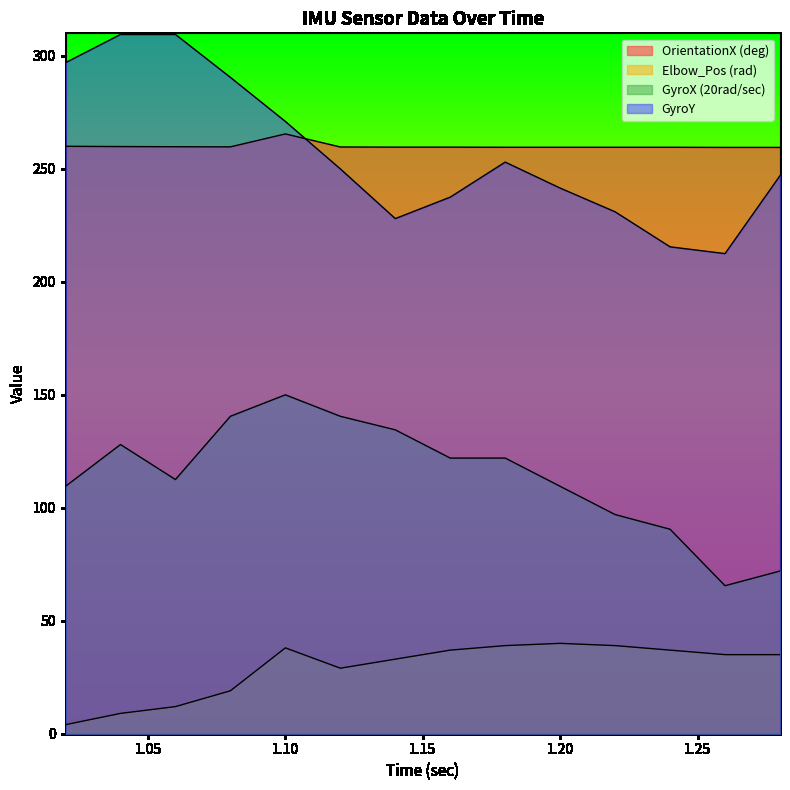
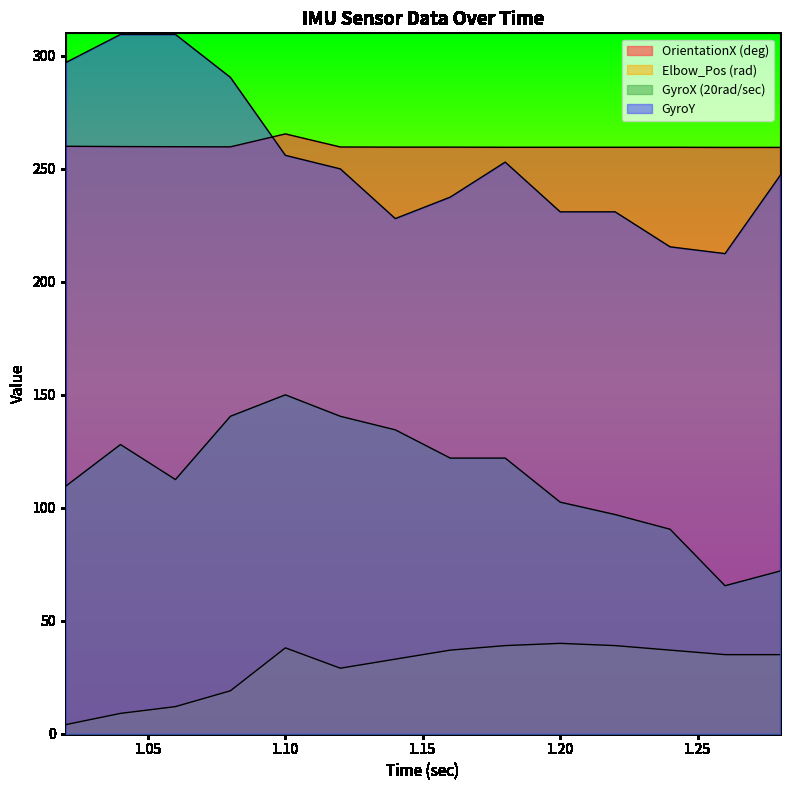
GyroY, 1.10: 271 -> 256
GyroX (20rad/sec), 1.20: 110 -> 103
GyroY, 1.20: 242 -> 231
